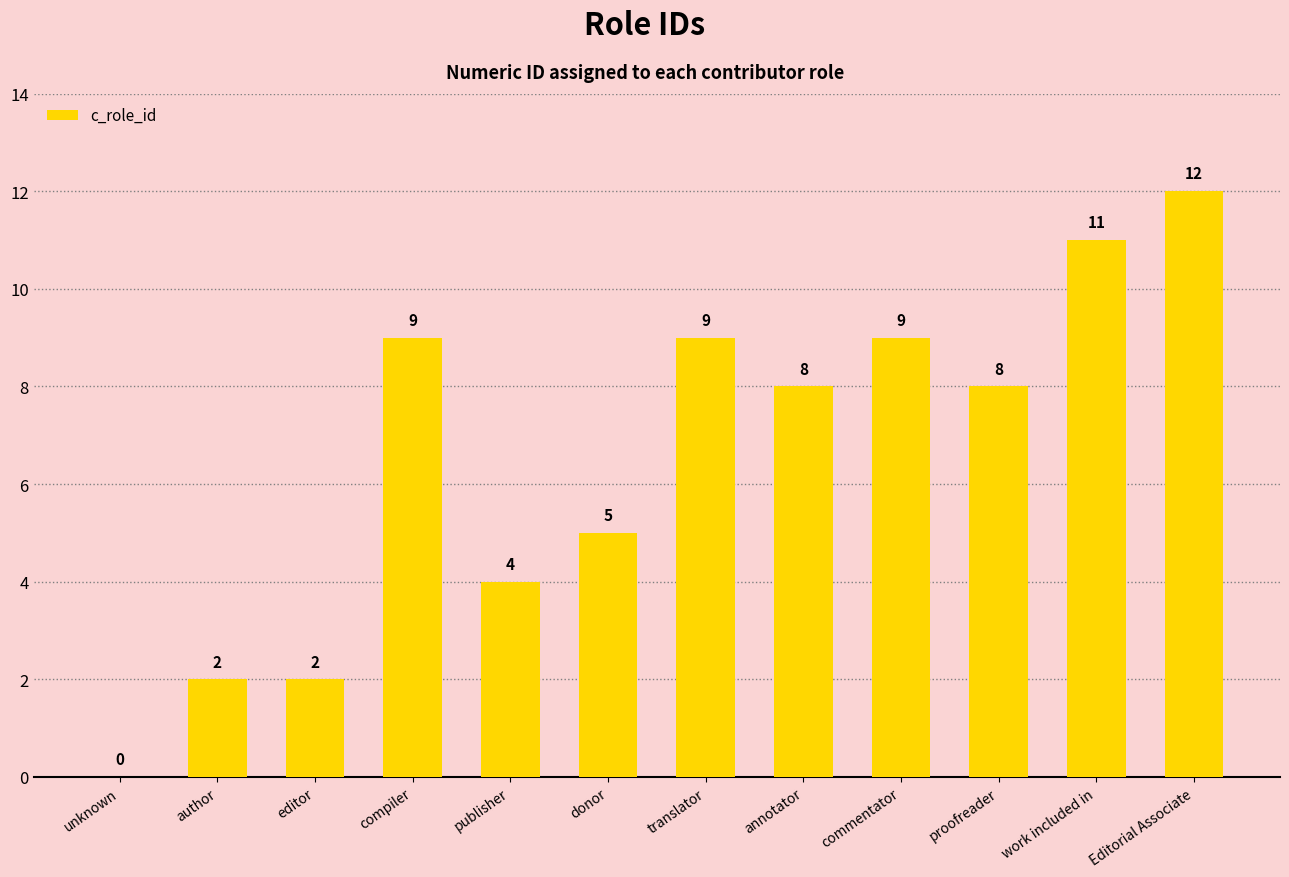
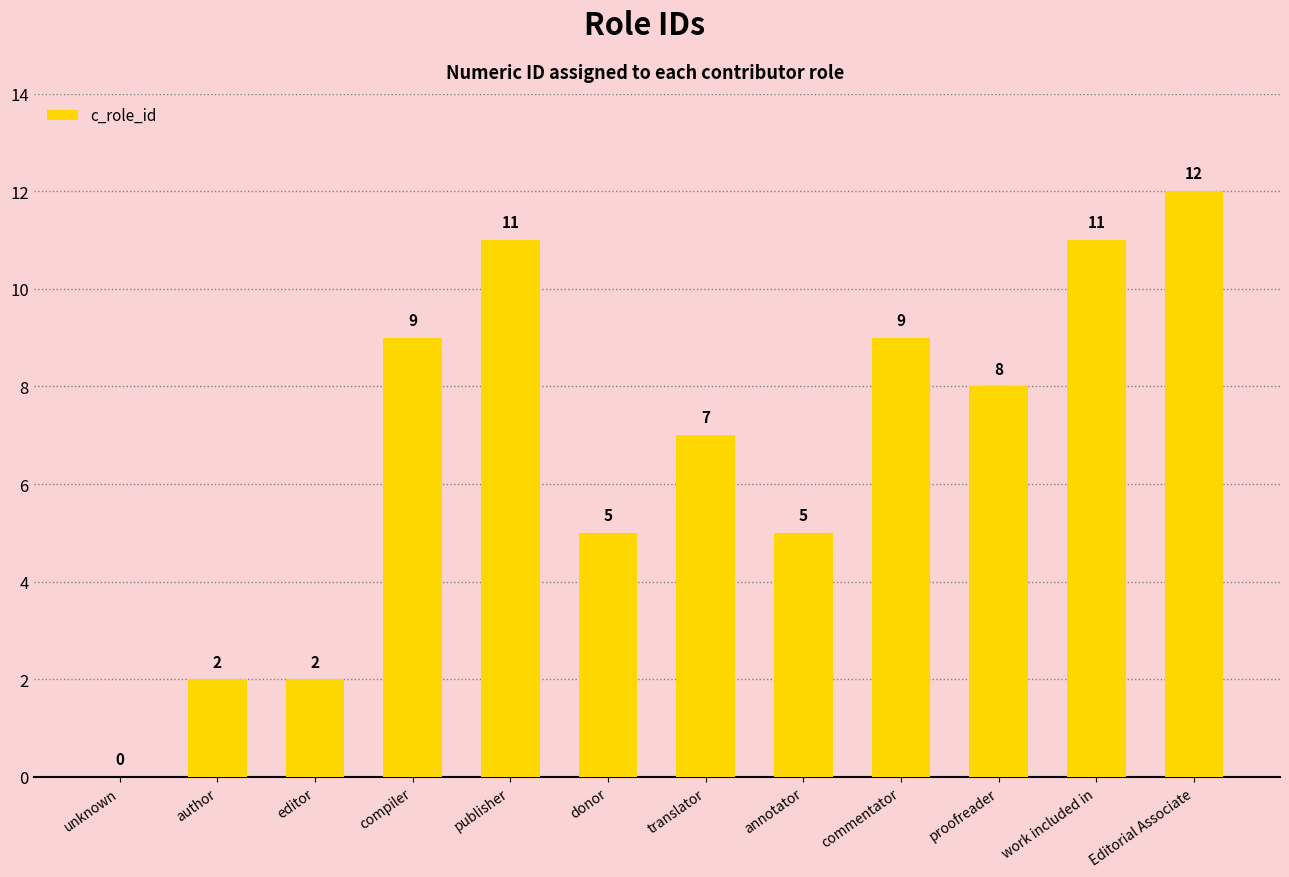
publisher: 4 -> 11
translator: 9 -> 7
annotator: 8 -> 5
